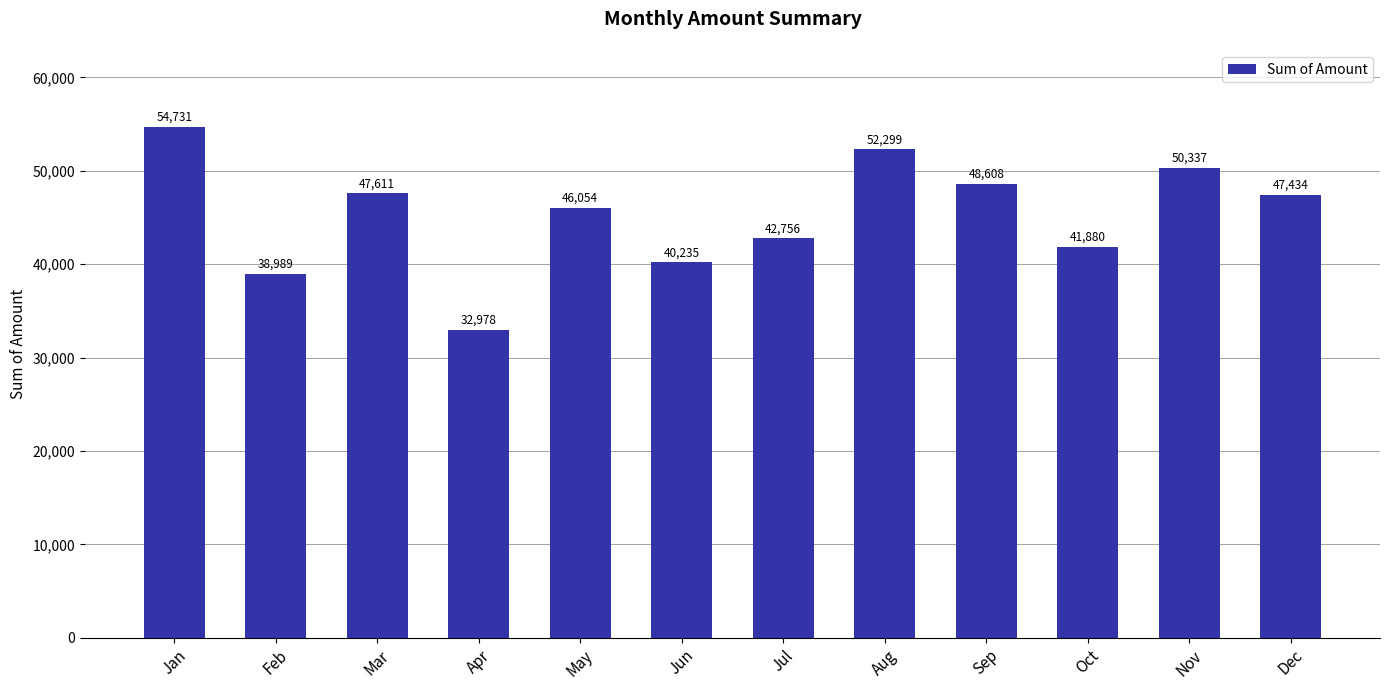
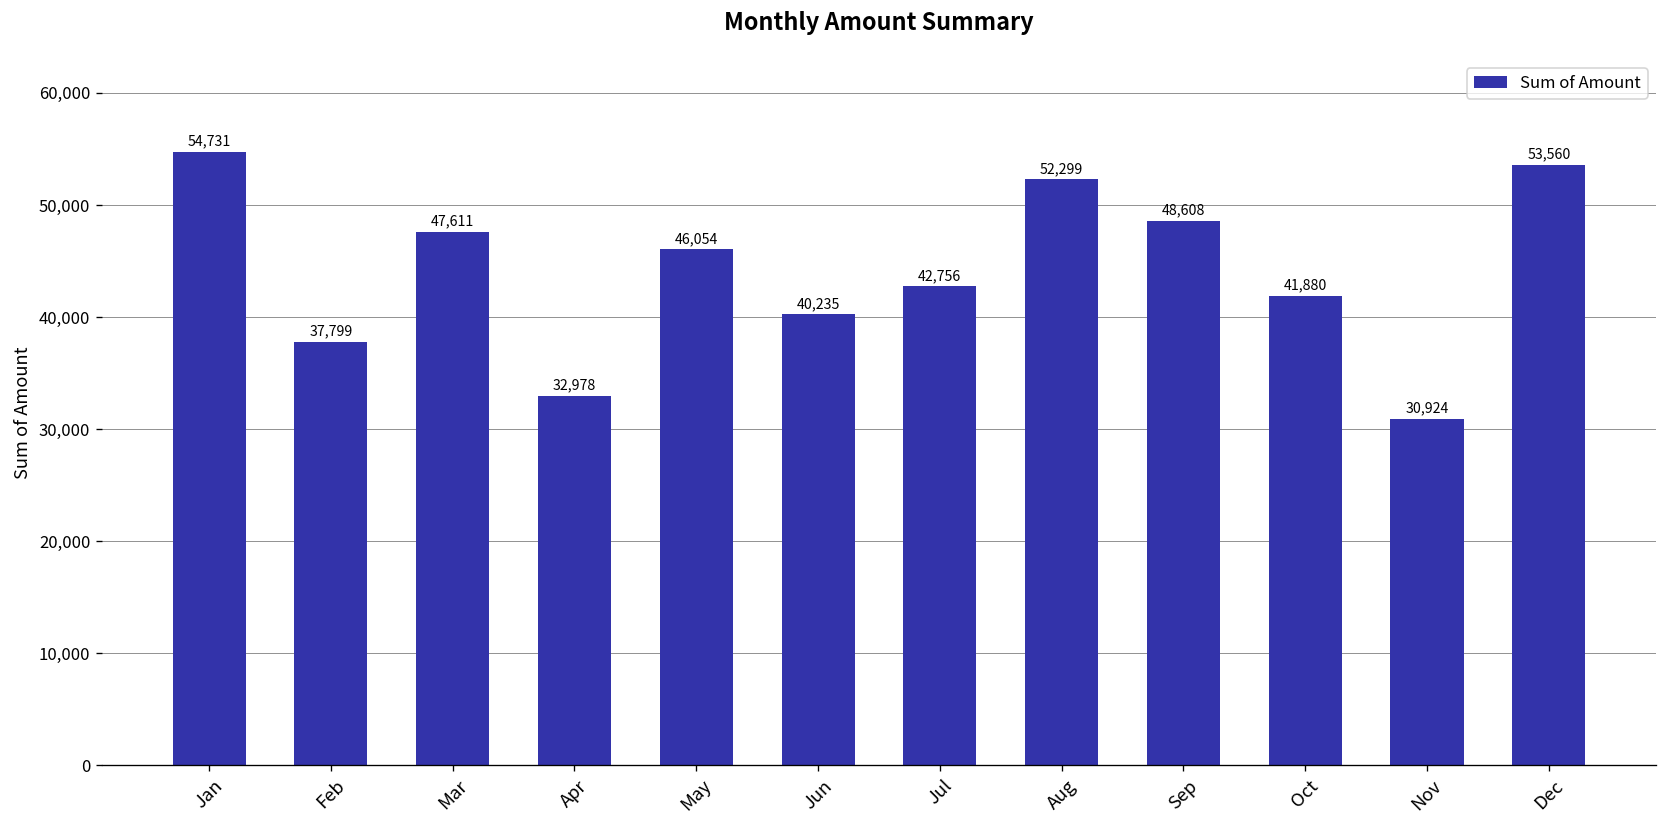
Feb: 38,989 -> 37,799
Nov: 50,337 -> 30,924
Dec: 47,434 -> 53,560
